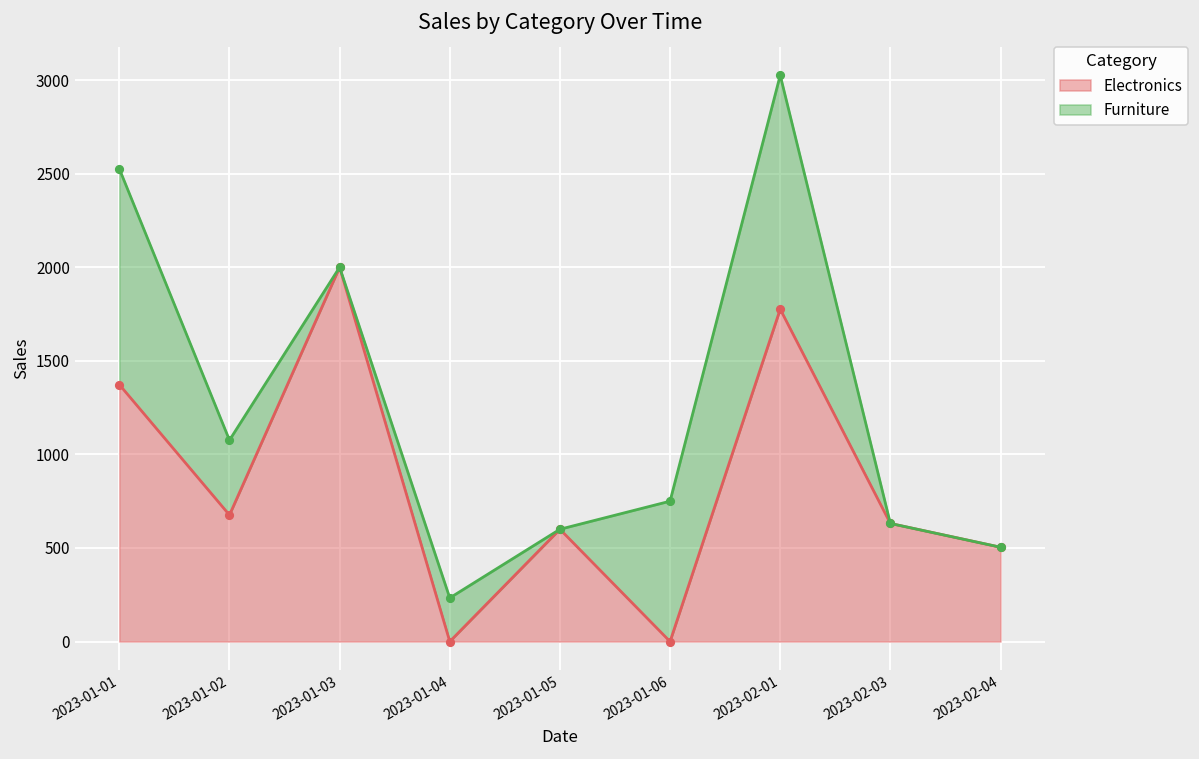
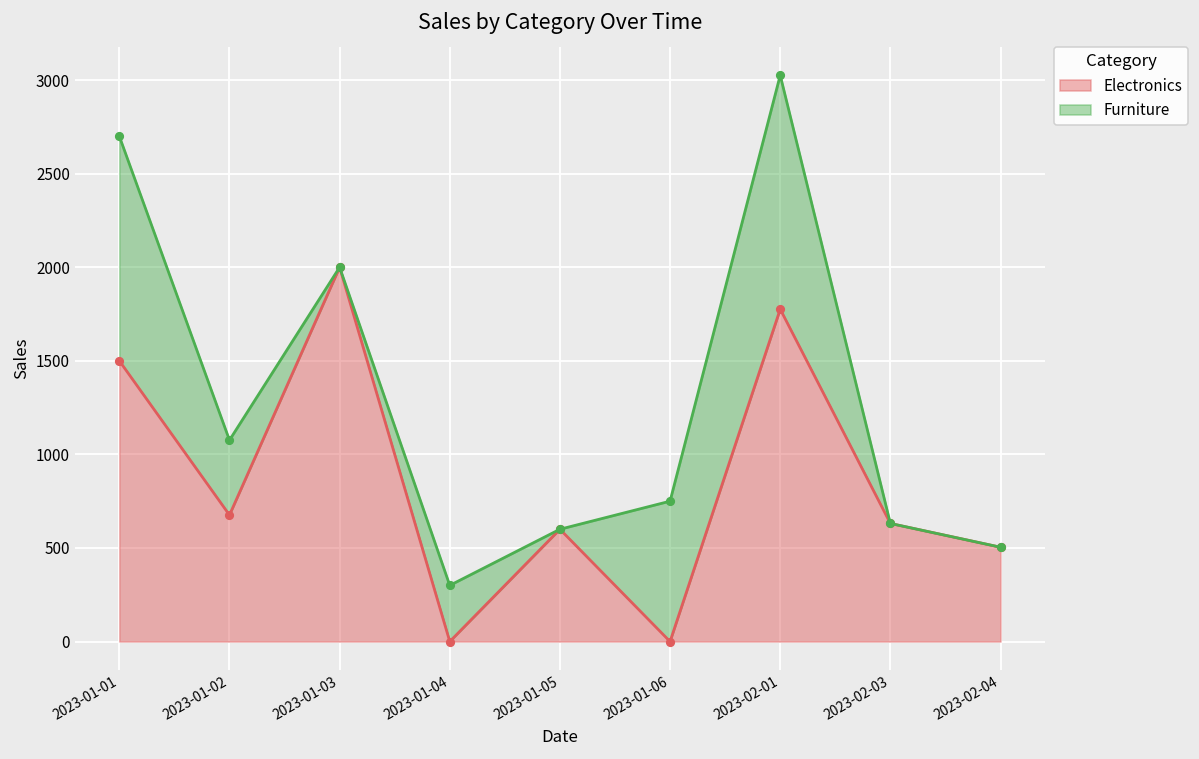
Electronics, 2023-01-01: 1370 -> 1500
Furniture, 2023-01-01: 1150 -> 1200
Furniture, 2023-01-04: 230 -> 300
